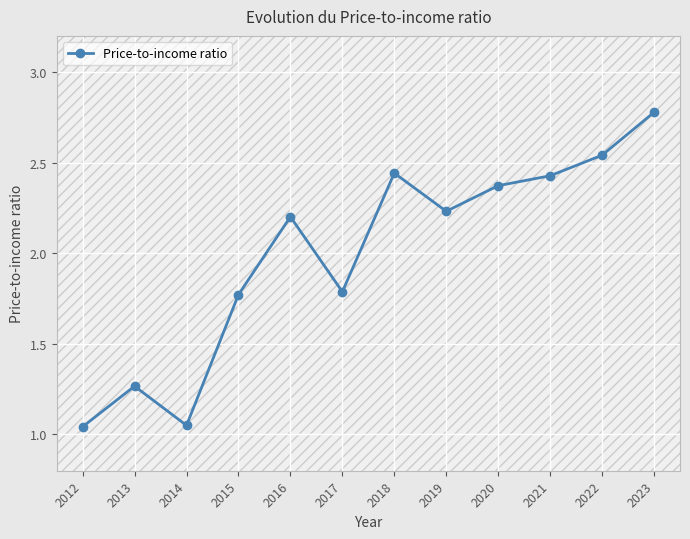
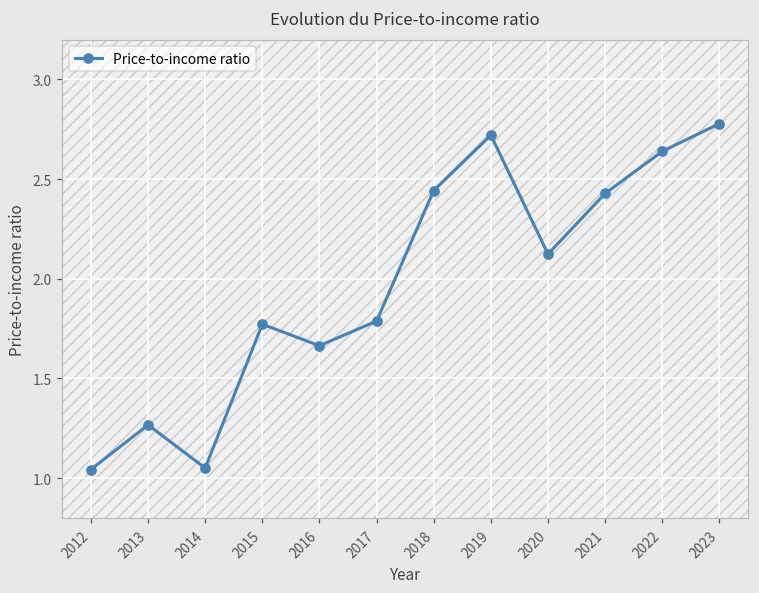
2016: 2.20 -> 1.66
2019: 2.23 -> 2.72
2020: 2.37 -> 2.12
2022: 2.54 -> 2.64
